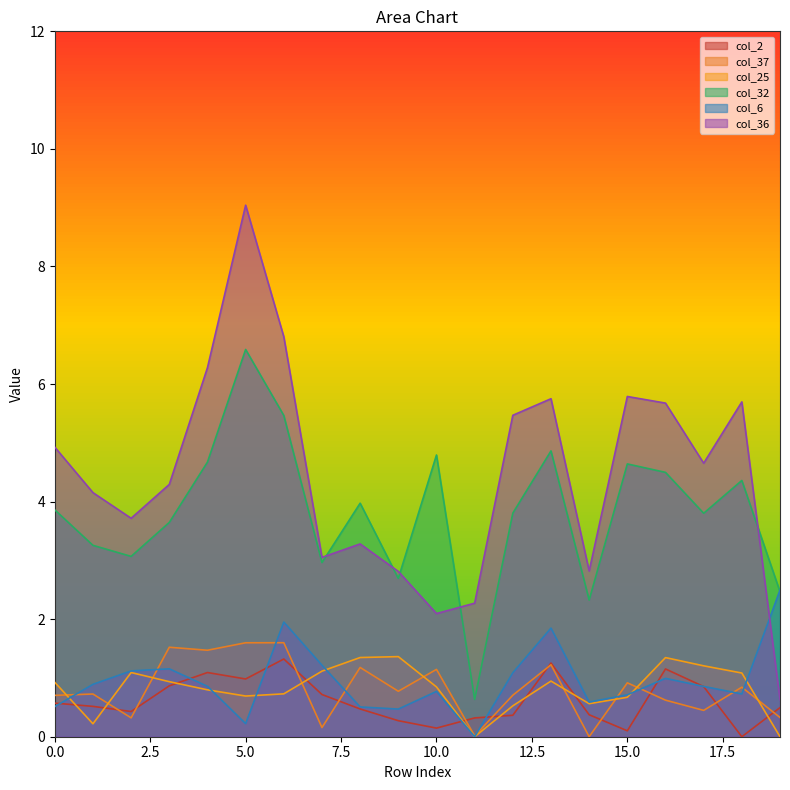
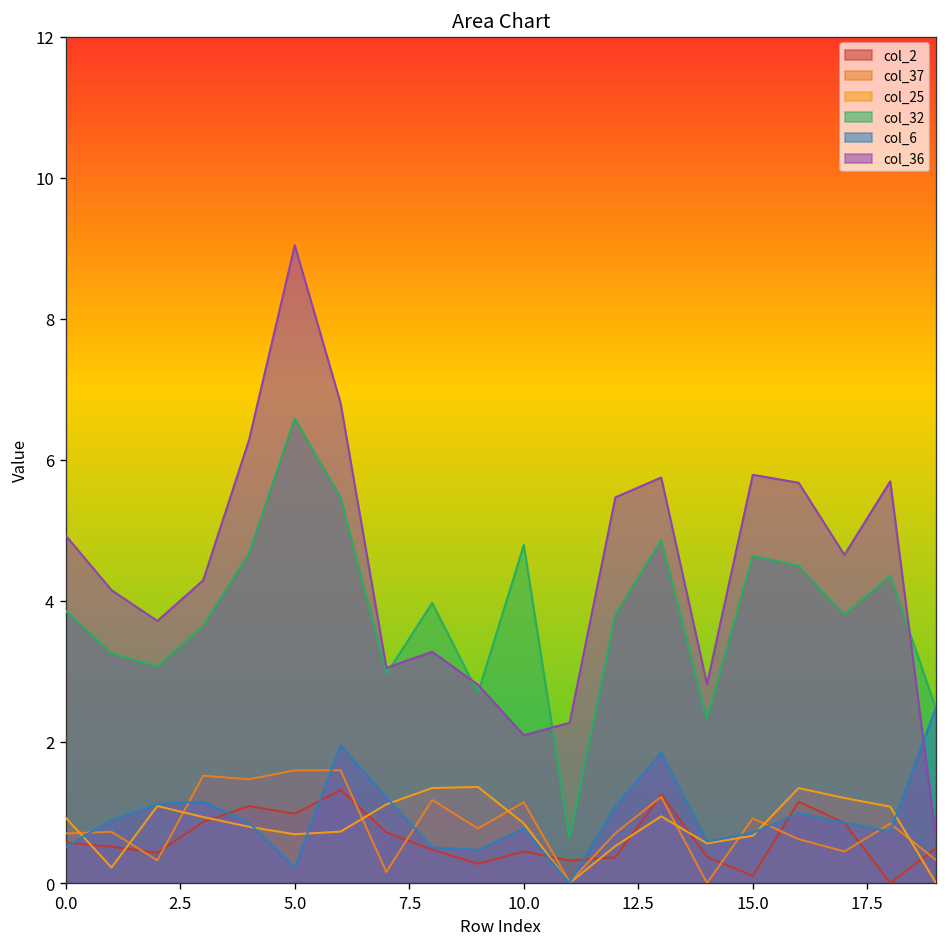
col_2, 10.0: 0.1 -> 0.4
